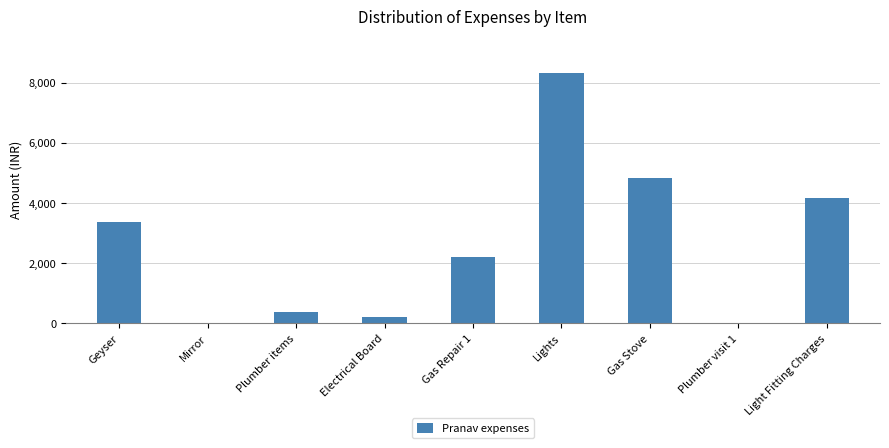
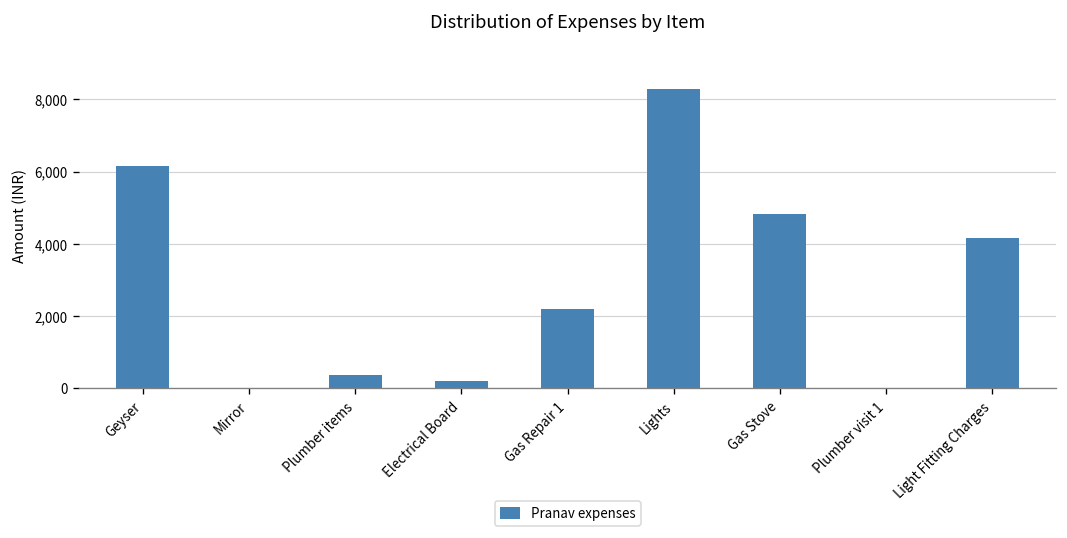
Geyser: 3,400 -> 6,100
